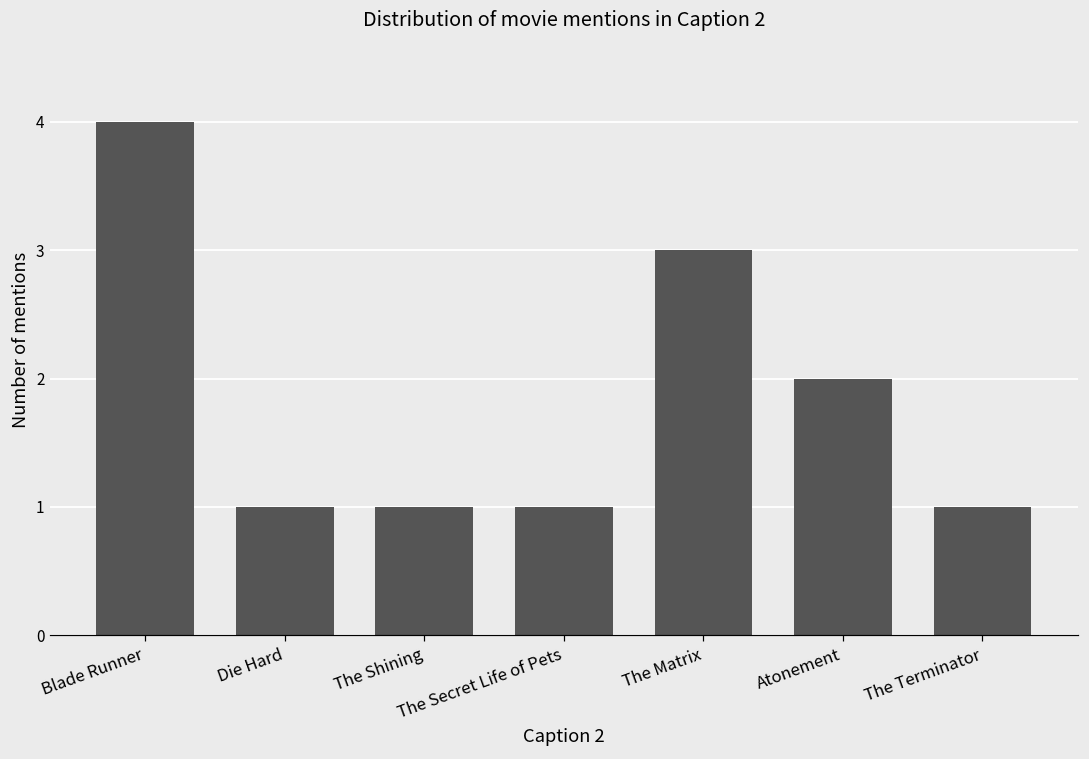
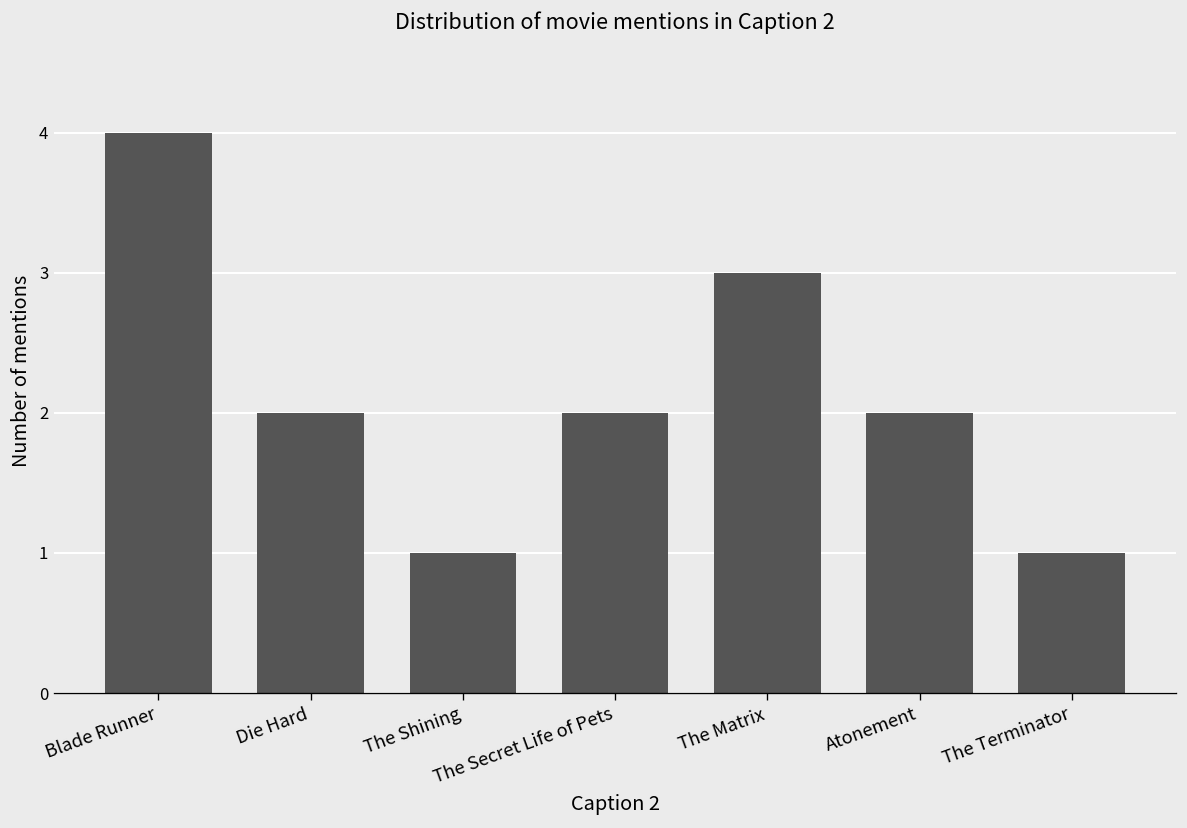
Die Hard: 1 -> 2
The Secret Life of Pets: 1 -> 2
